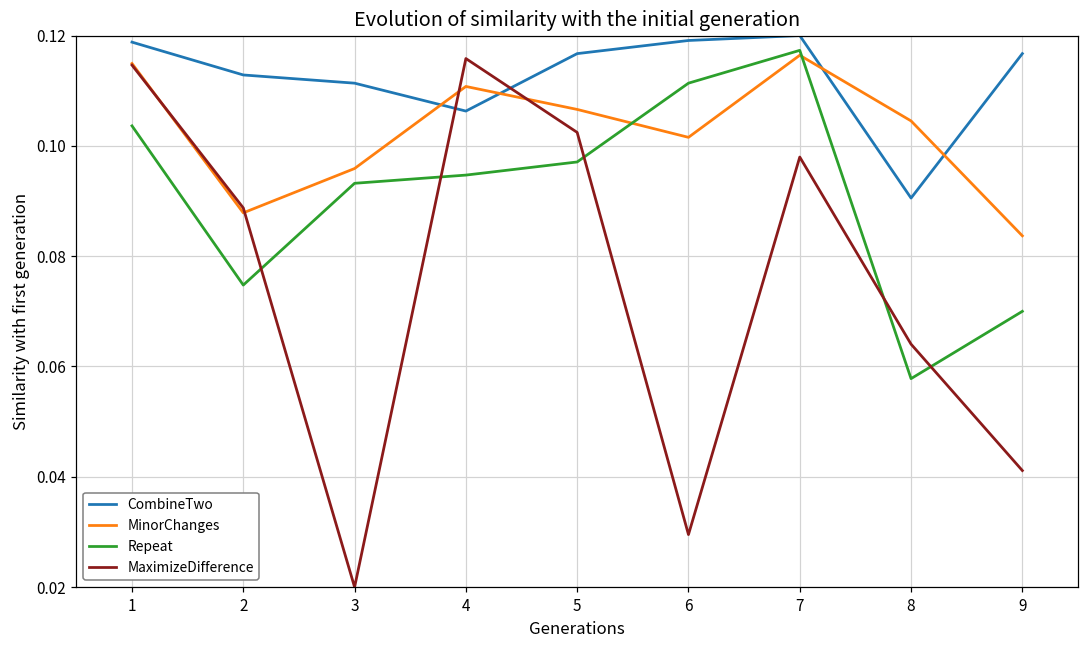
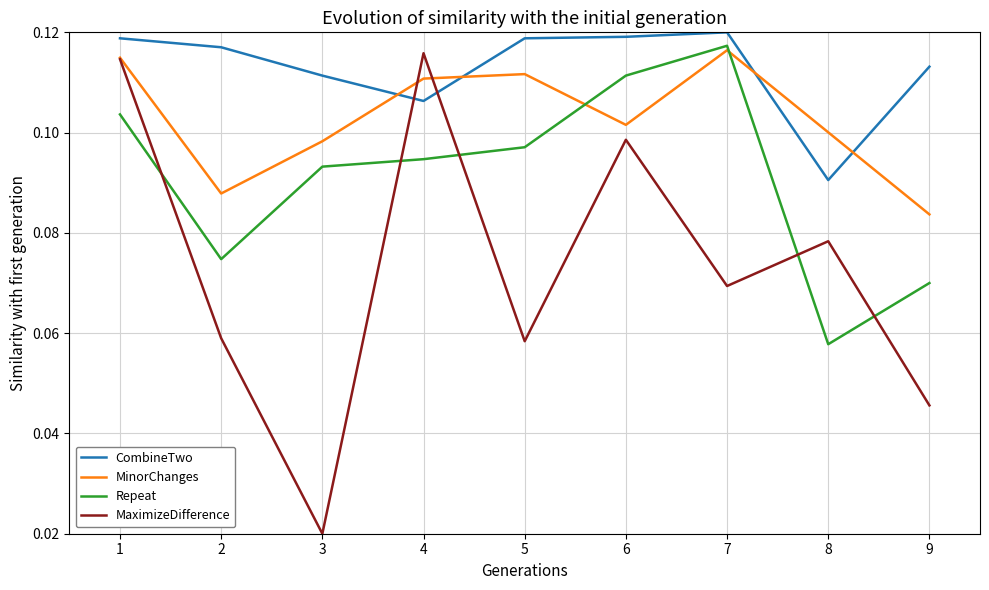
CombineTwo, 2: 0.113 -> 0.117
MaximizeDifference, 2: 0.089 -> 0.059
MinorChanges, 3: 0.096 -> 0.098
CombineTwo, 5: 0.117 -> 0.119
MinorChanges, 5: 0.107 -> 0.112
MaximizeDifference, 5: 0.102 -> 0.058
MaximizeDifference, 6: 0.030 -> 0.099
MaximizeDifference, 7: 0.098 -> 0.069
MinorChanges, 8: 0.105 -> 0.100
MaximizeDifference, 8: 0.064 -> 0.078
CombineTwo, 9: 0.117 -> 0.113
MaximizeDifference, 9: 0.041 -> 0.046
